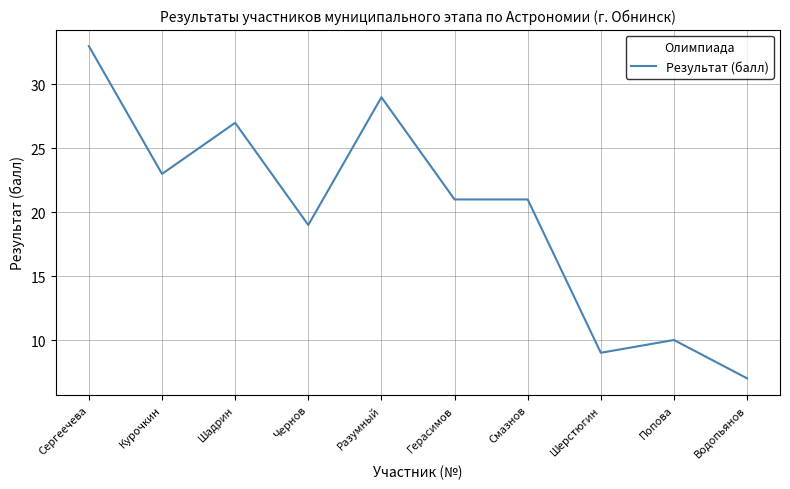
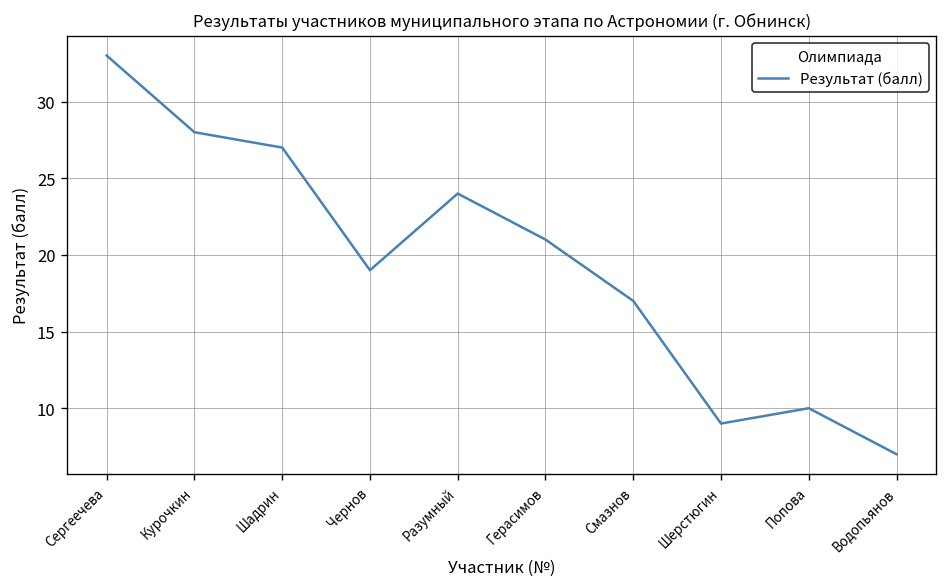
Курочкин: 23 -> 28
Разумный: 29 -> 24
Смазнов: 21 -> 17
